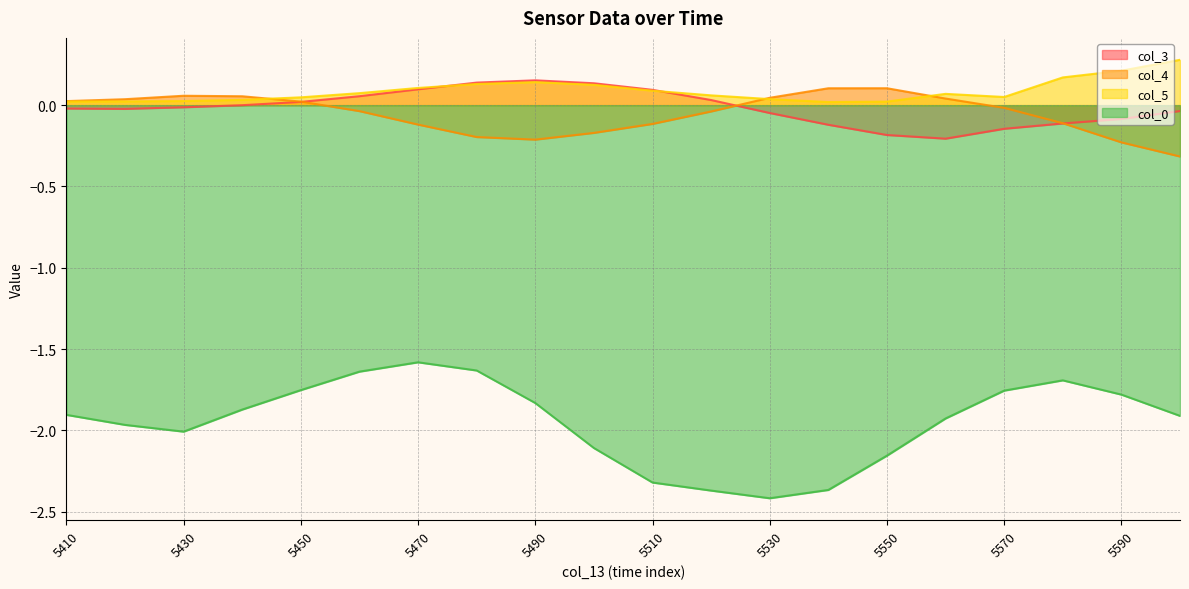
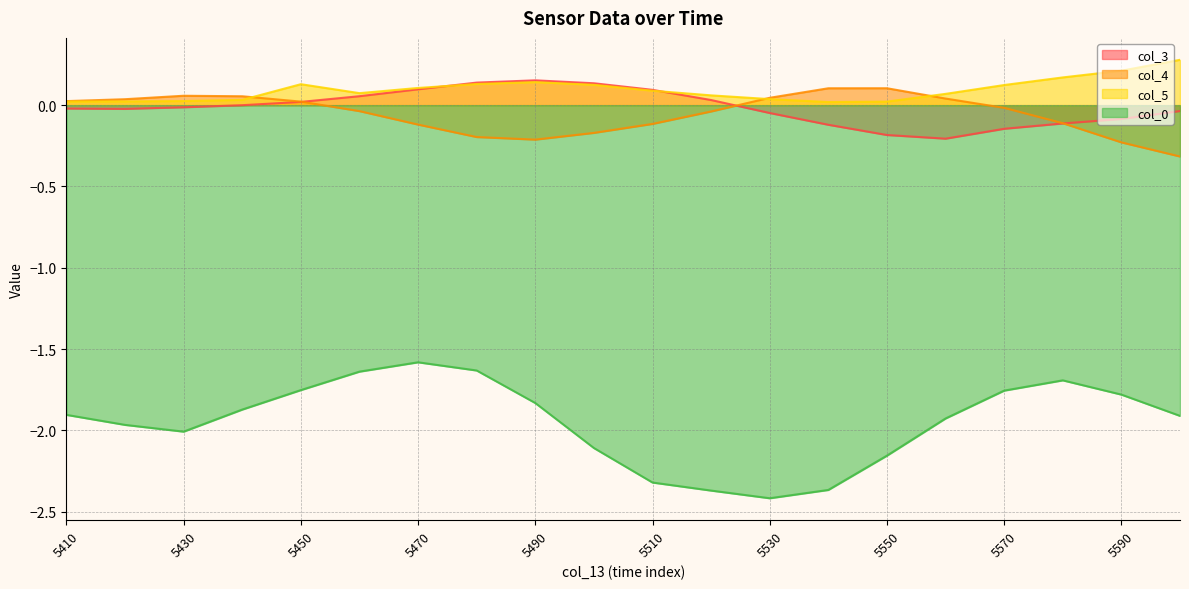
col_5, 5450: 0.05 -> 0.13
col_5, 5570: 0.05 -> 0.12
